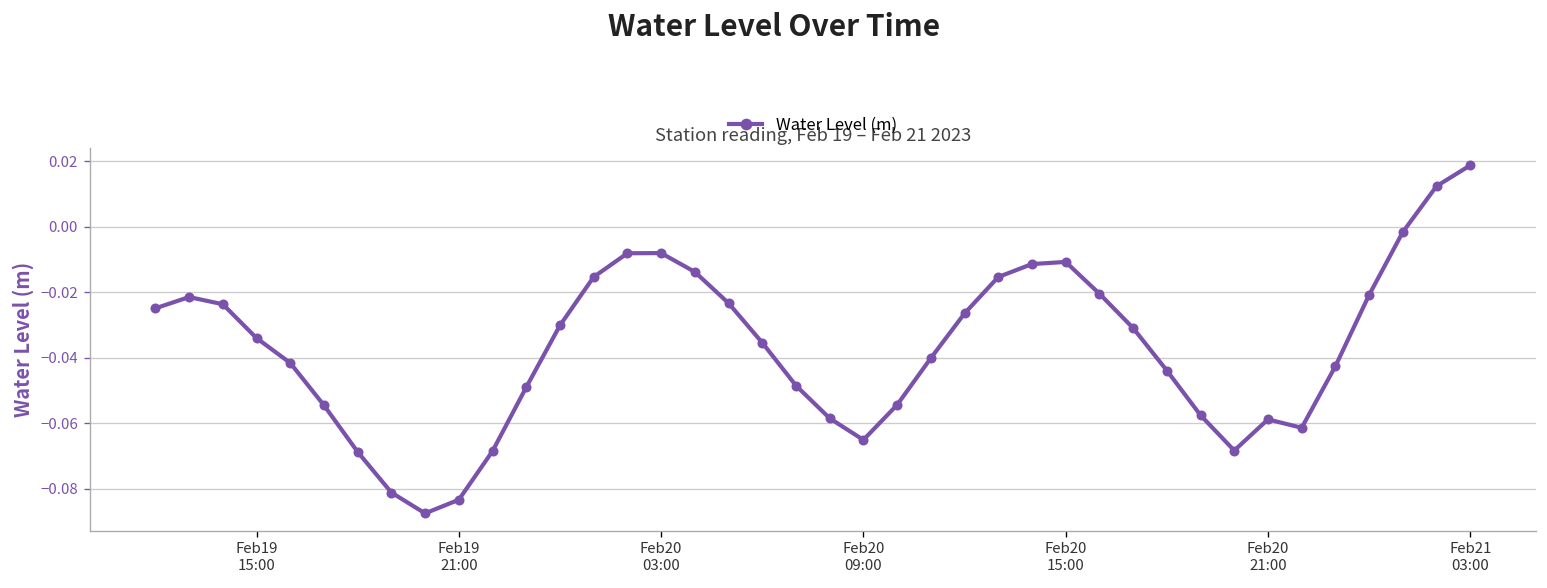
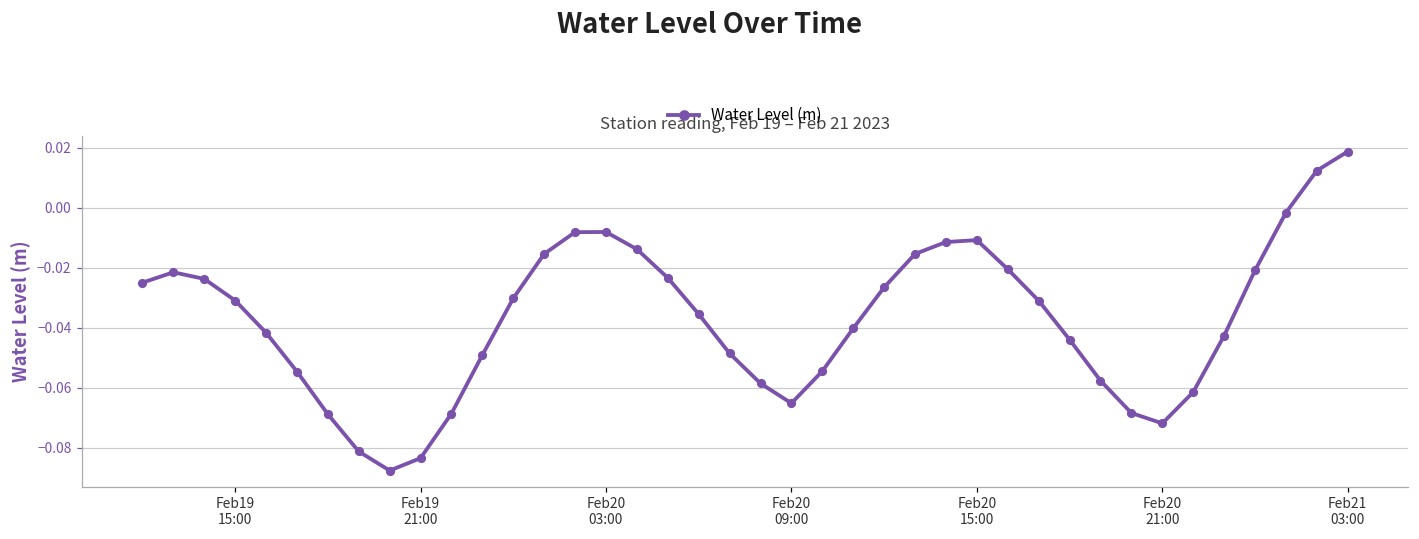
Feb19 15:00: -0.034 -> -0.031
Feb20 21:00: -0.059 -> -0.072
